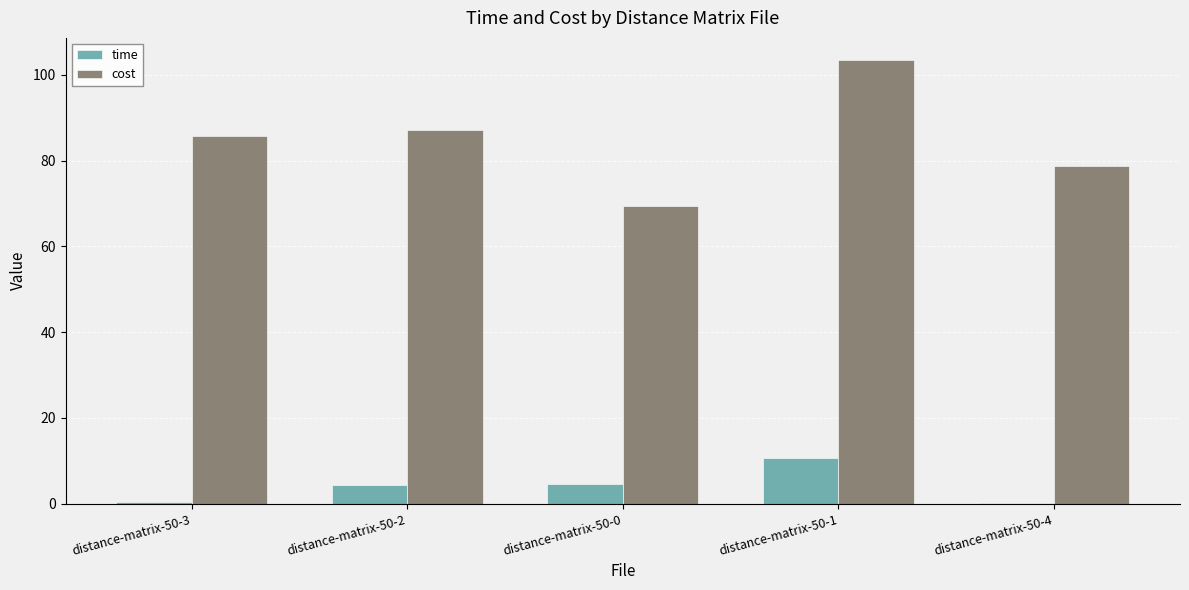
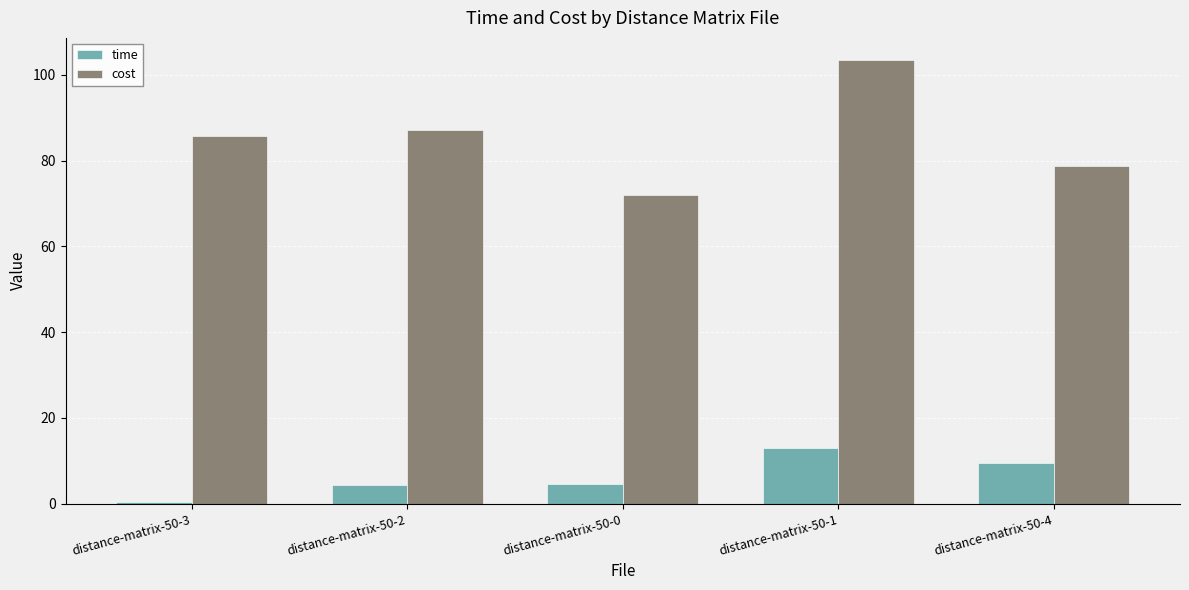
cost, distance-matrix-50-0: 69 -> 72
time, distance-matrix-50-1: 11 -> 13
time, distance-matrix-50-4: 0 -> 9
